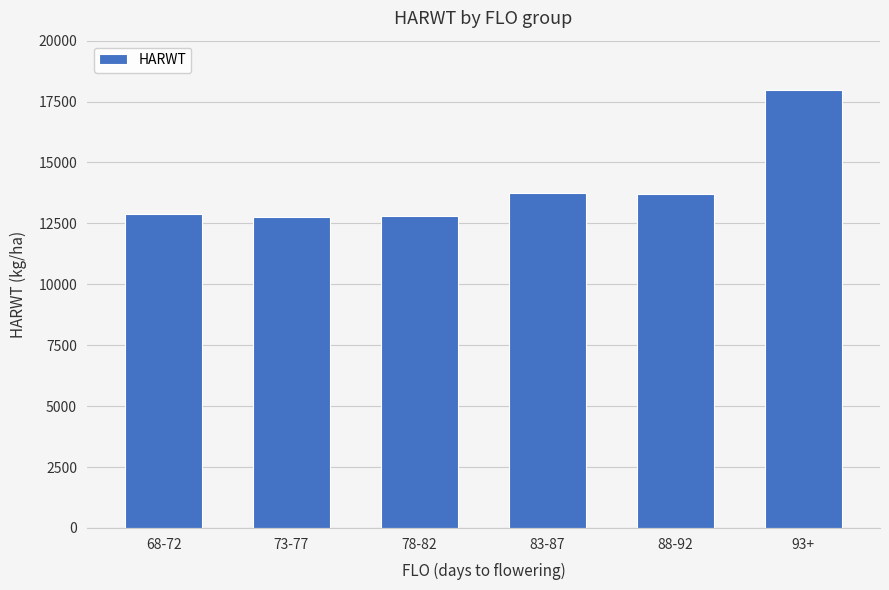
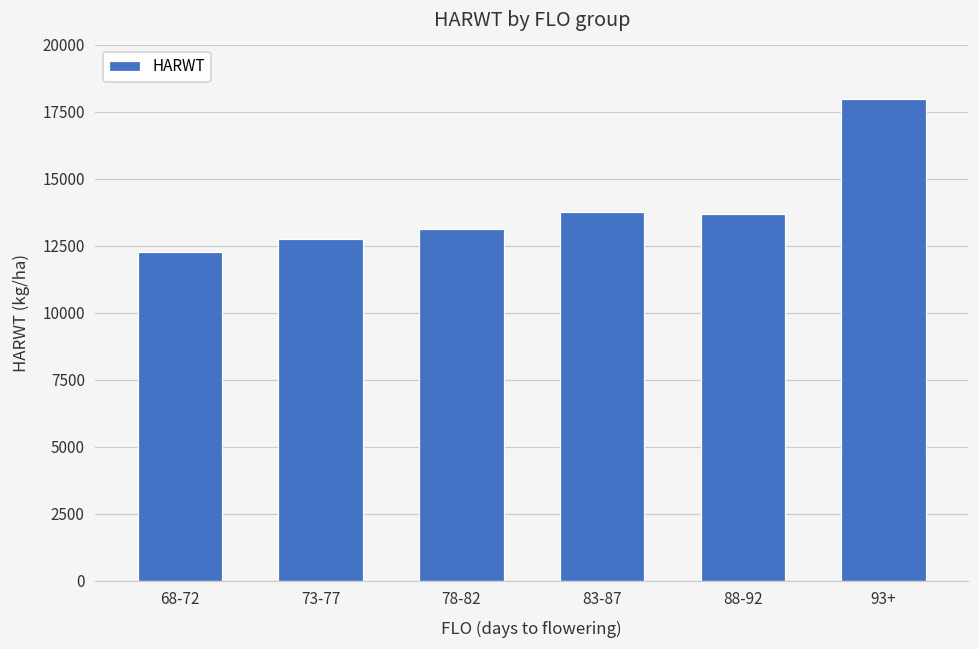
68-72: 12900 -> 12300
78-82: 12800 -> 13100
